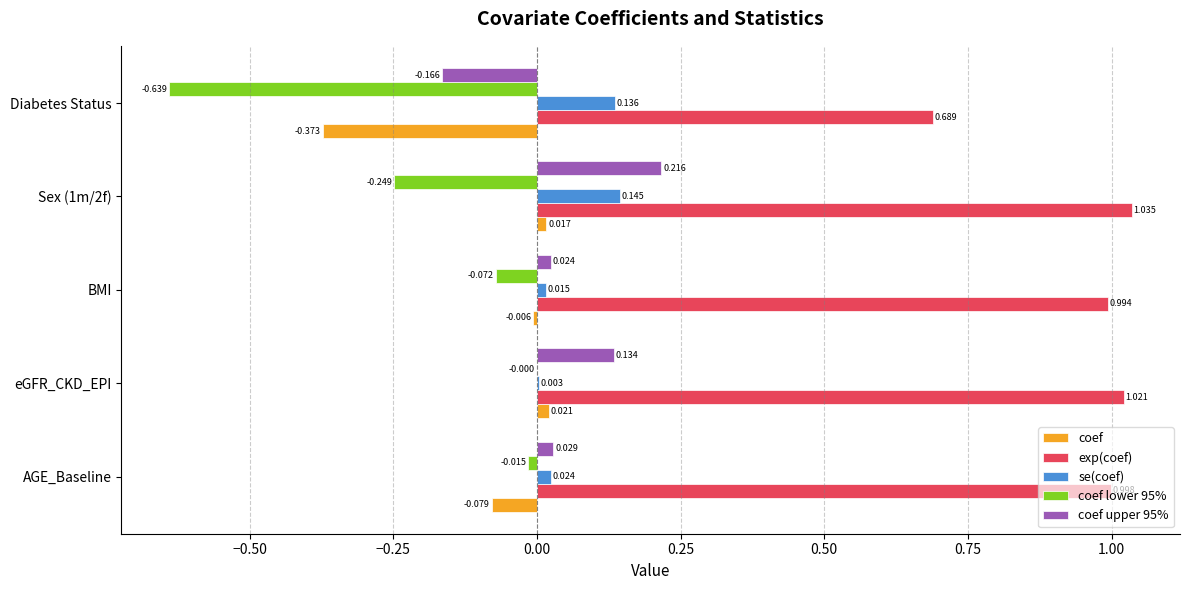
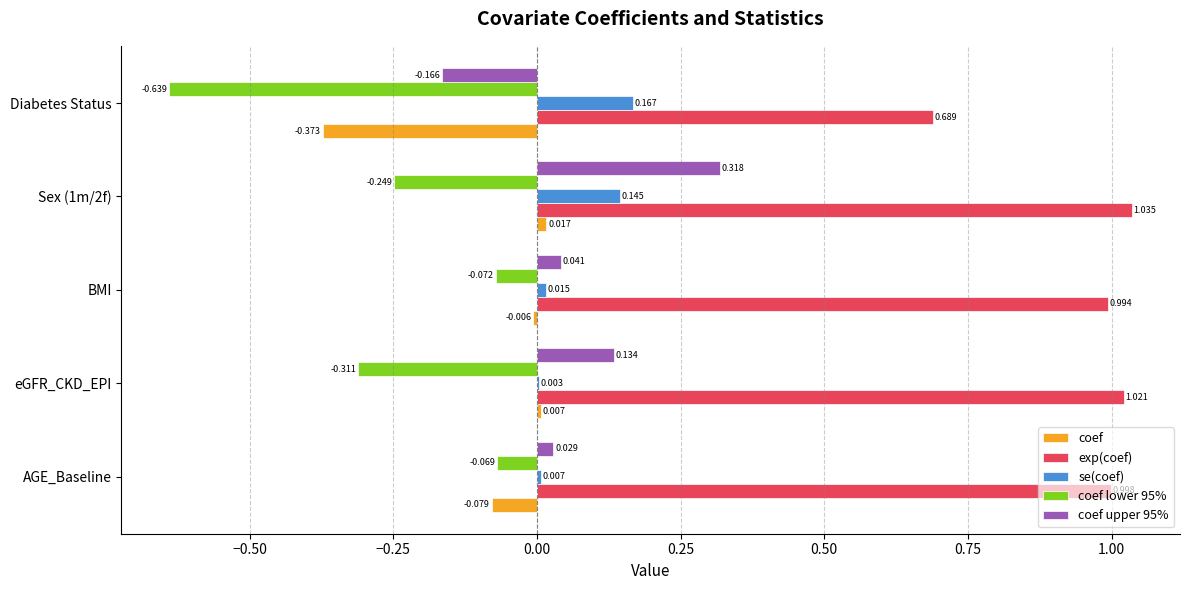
se(coef), Diabetes Status: 0.136 -> 0.167
coef upper 95%, Sex (1m/2f): 0.216 -> 0.318
coef upper 95%, BMI: 0.024 -> 0.041
coef lower 95%, eGFR_CKD_EPI: -0.000 -> -0.311
coef, eGFR_CKD_EPI: 0.021 -> 0.007
coef lower 95%, AGE_Baseline: -0.015 -> -0.069
se(coef), AGE_Baseline: 0.024 -> 0.007
